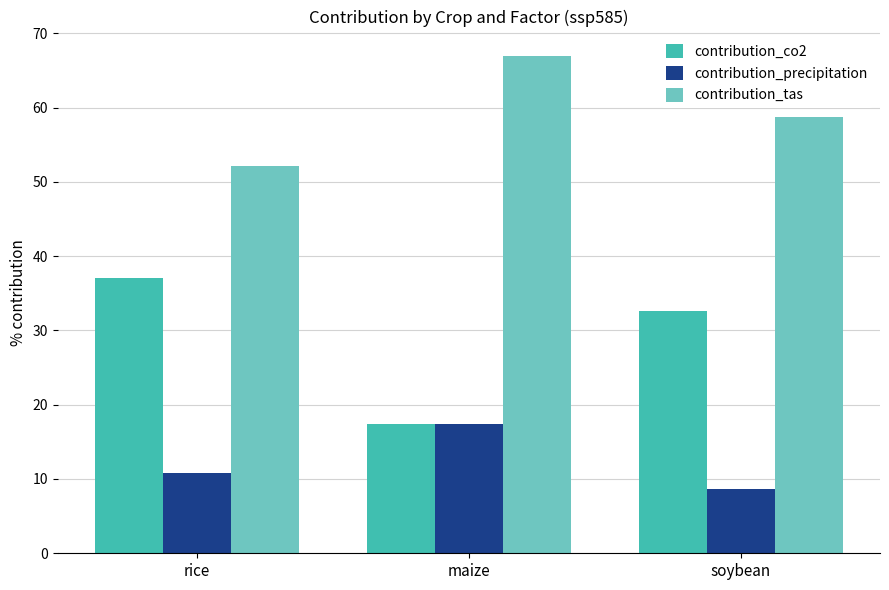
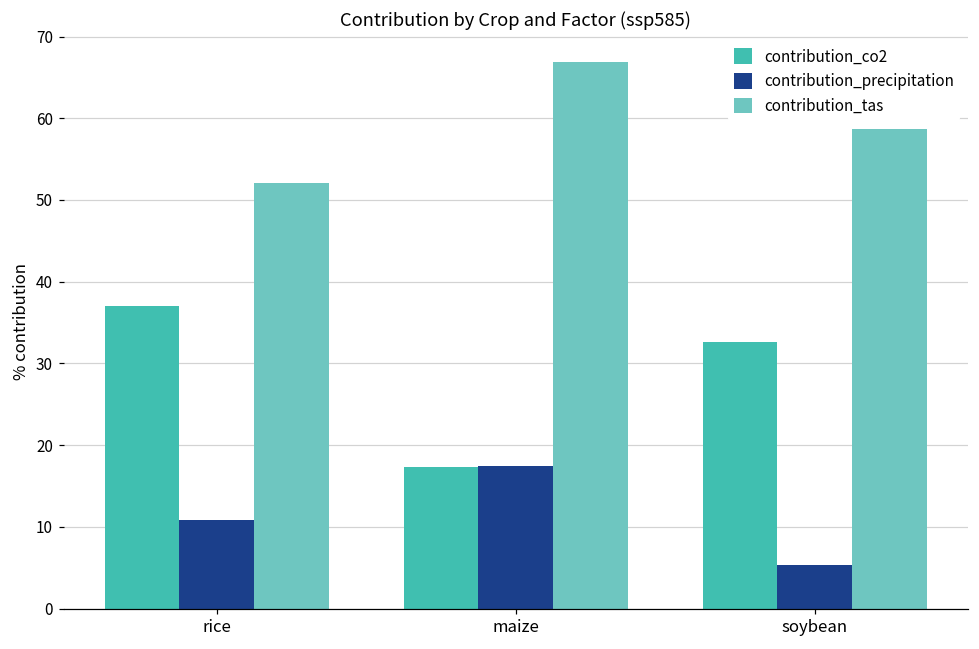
contribution_precipitation, soybean: 9 -> 5
